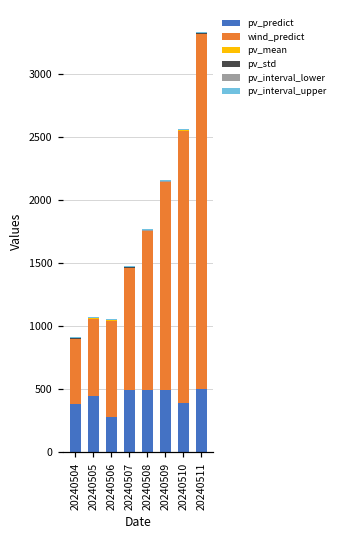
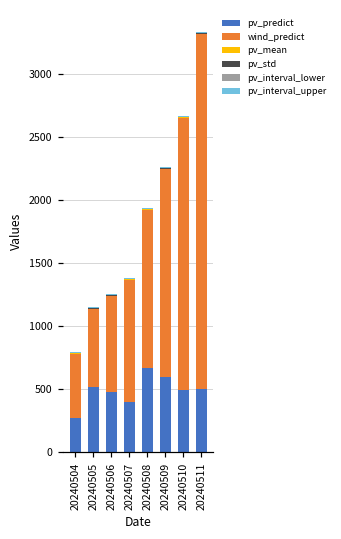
pv_predict, 20240504: 390 -> 270
pv_predict, 20240505: 440 -> 520
pv_predict, 20240506: 280 -> 480
pv_predict, 20240507: 490 -> 400
pv_predict, 20240508: 490 -> 660
pv_predict, 20240509: 490 -> 600
pv_predict, 20240510: 390 -> 490
